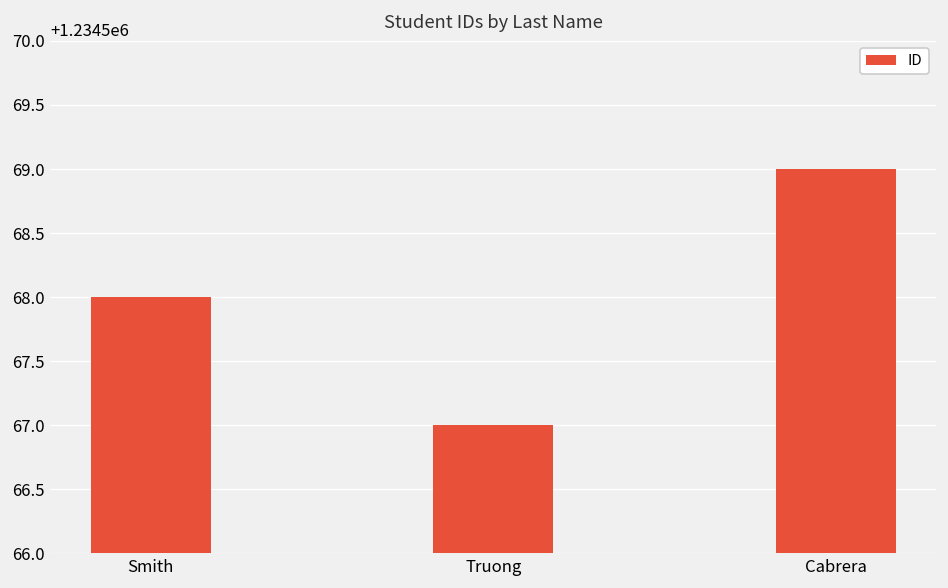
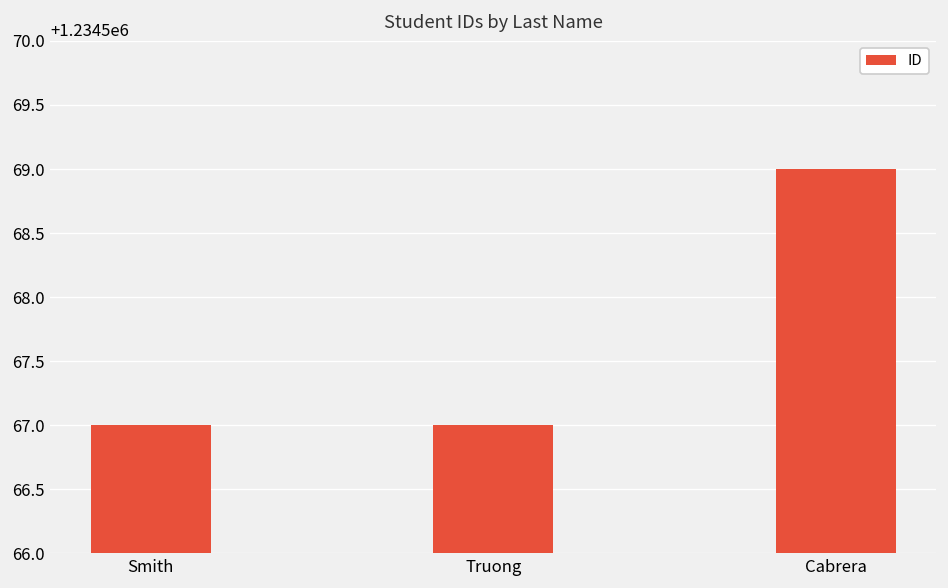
Smith: 1234568 -> 1234567
